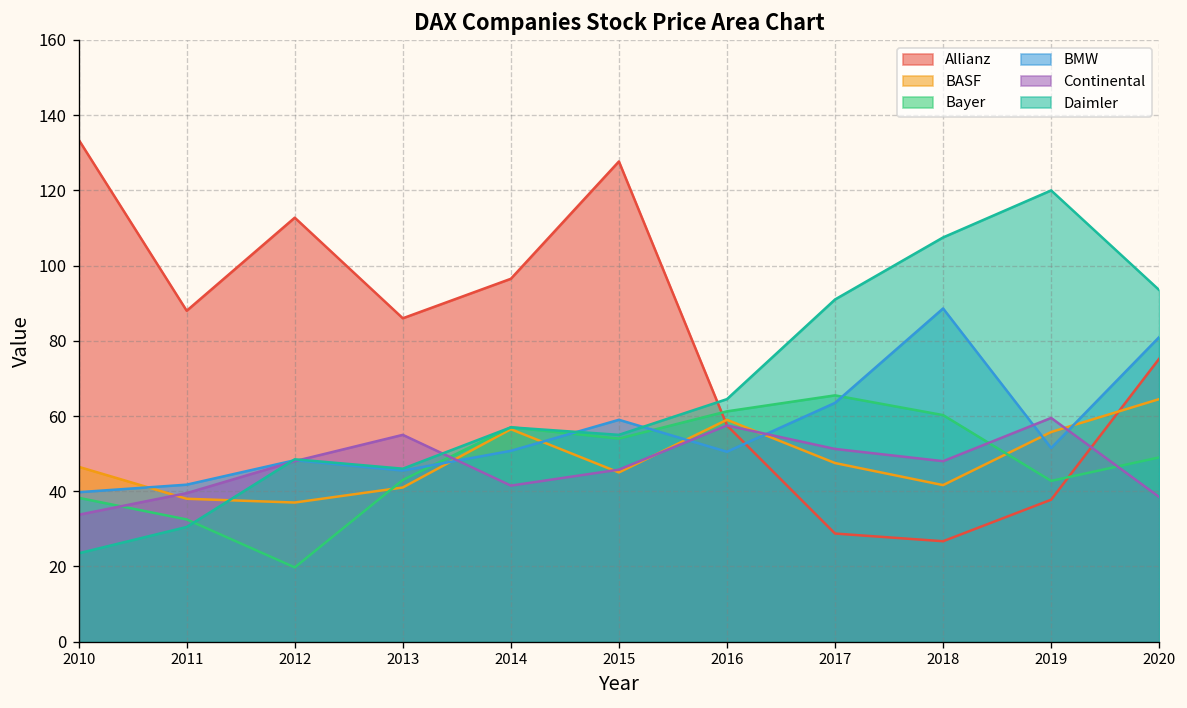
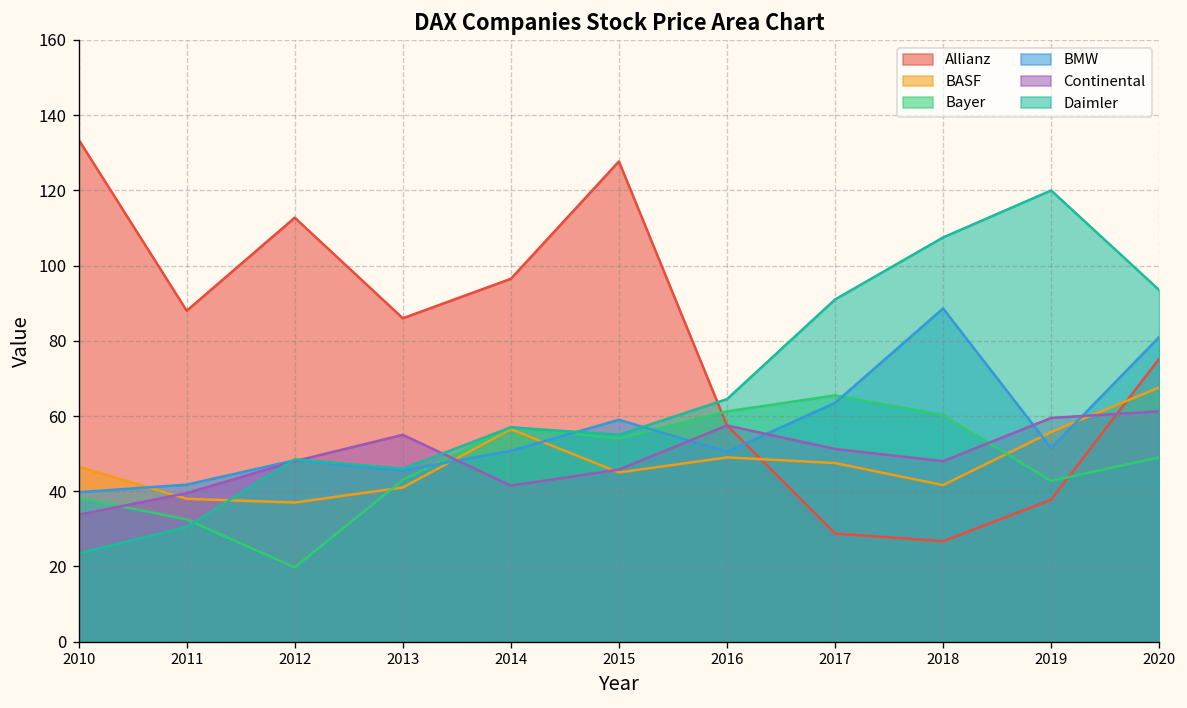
BASF, 2016: 59 -> 49
BASF, 2020: 65 -> 68
Continental, 2020: 38 -> 61
